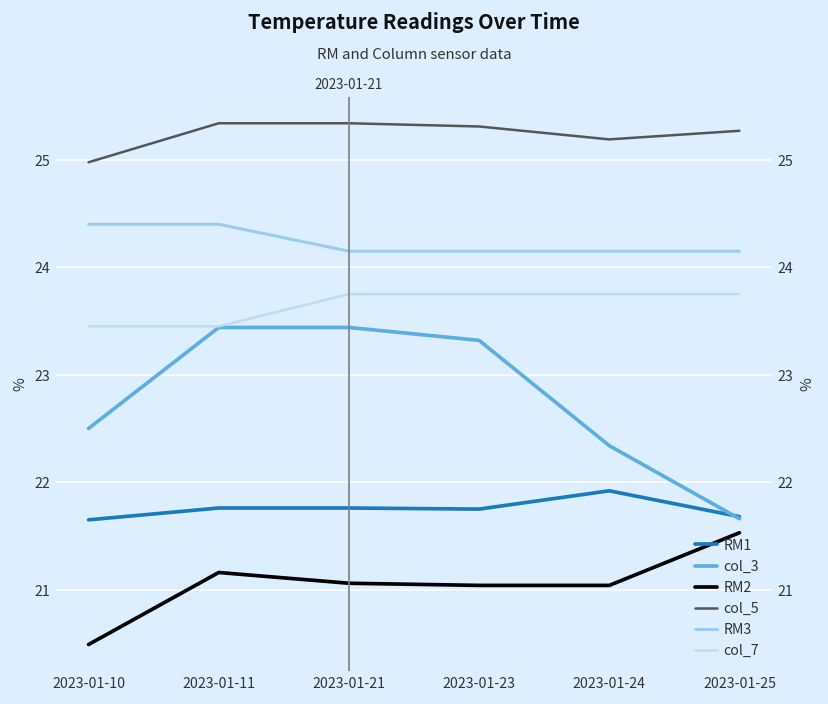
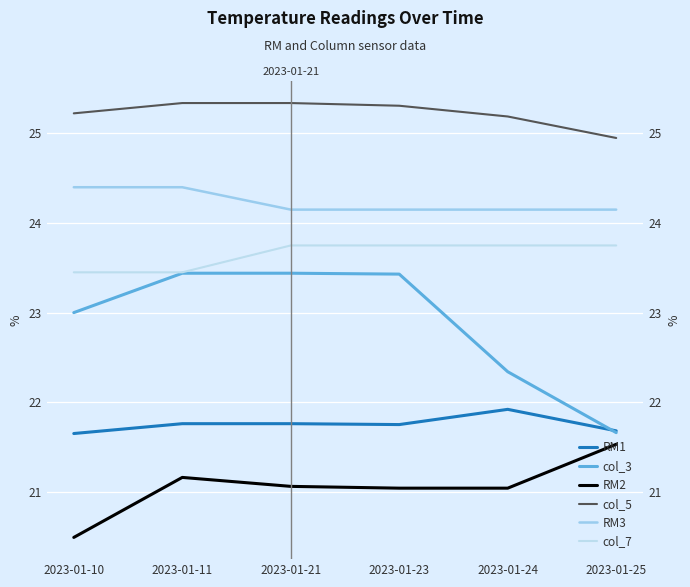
col_3, 2023-01-10: 22.5 -> 23.0
col_5, 2023-01-10: 25.0 -> 25.2
col_3, 2023-01-23: 23.3 -> 23.4
col_5, 2023-01-25: 25.3 -> 25.0
